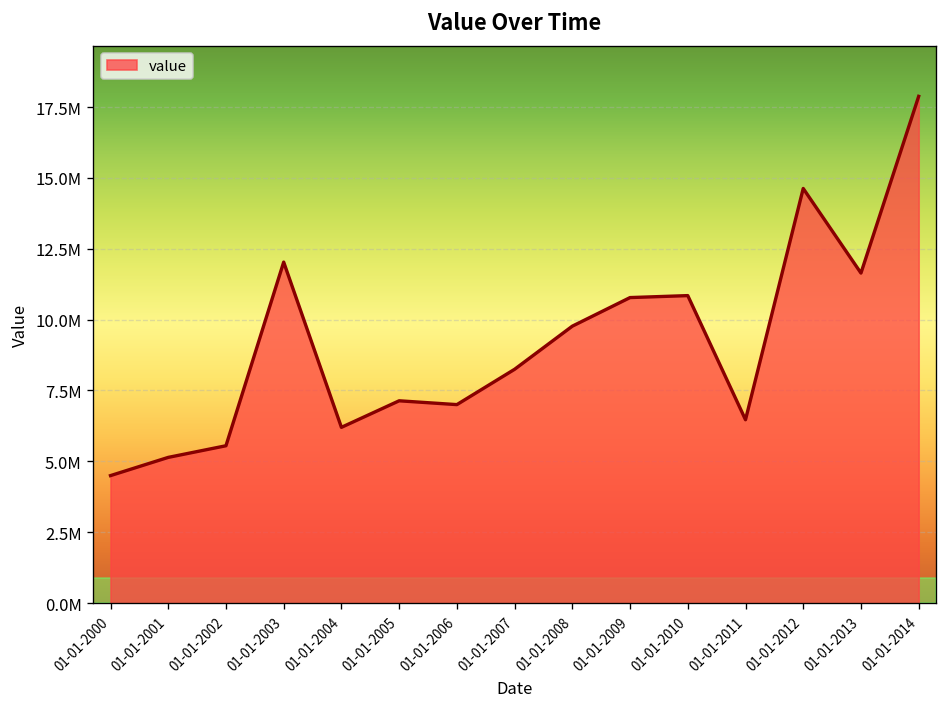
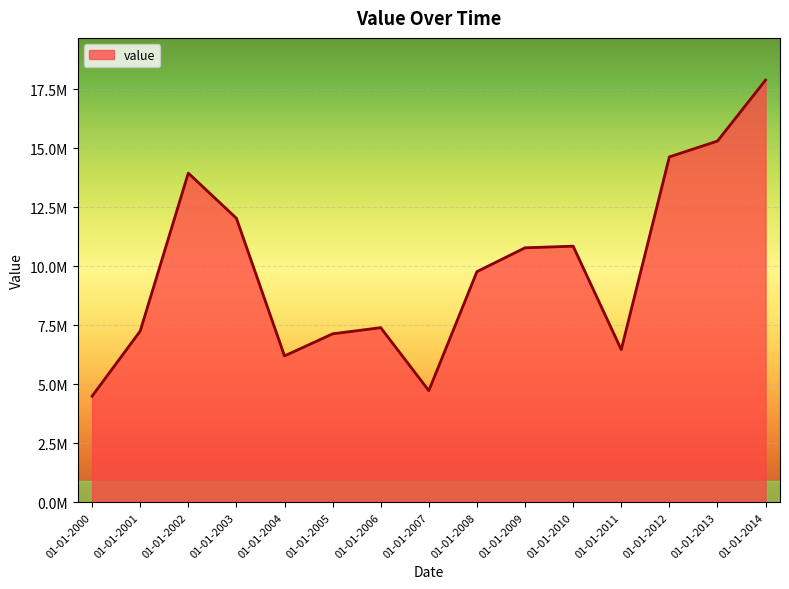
01-01-2001: 5100000 -> 7300000
01-01-2002: 5500000 -> 13900000
01-01-2006: 7000000 -> 7400000
01-01-2007: 8200000 -> 4700000
01-01-2013: 11600000 -> 15300000
